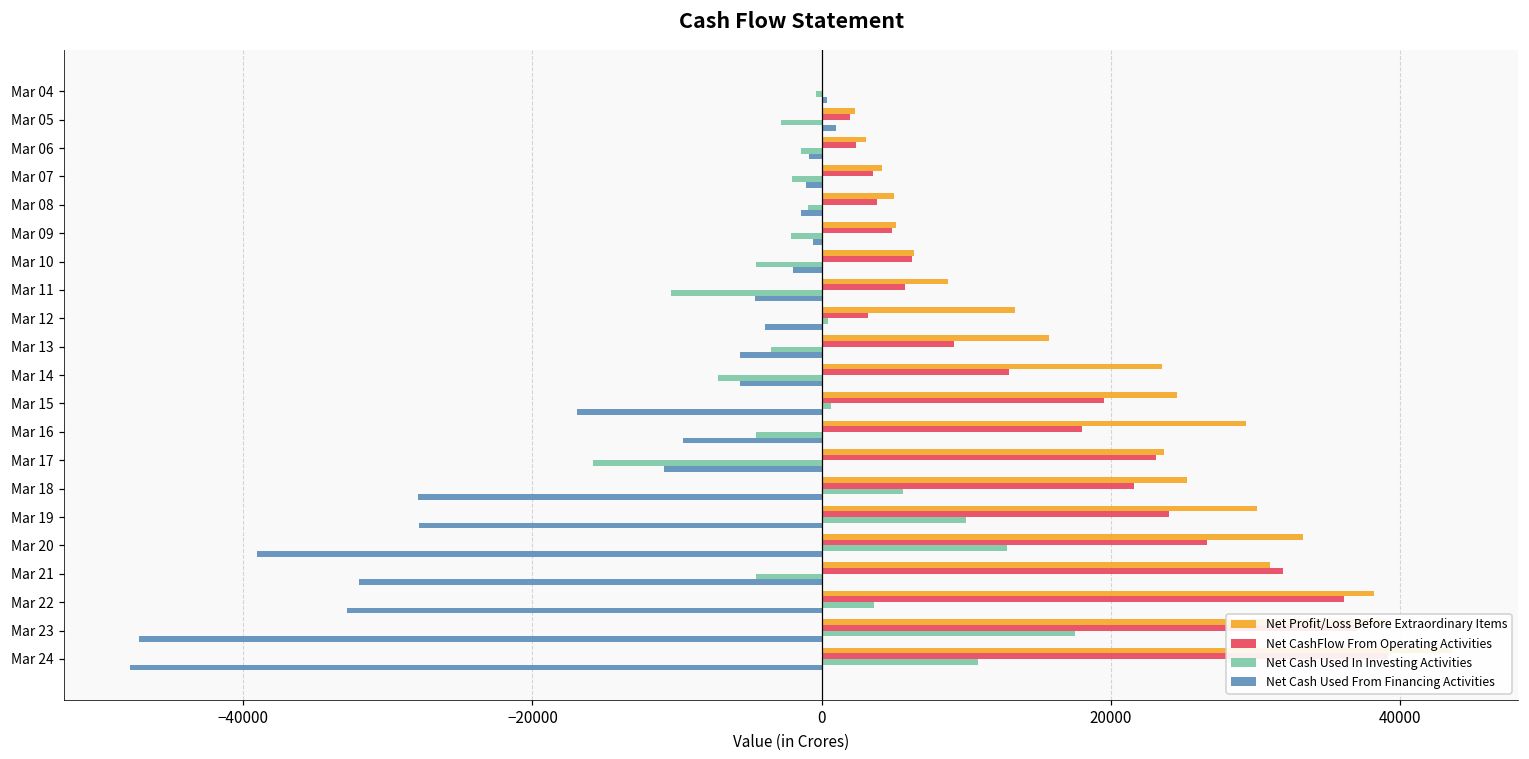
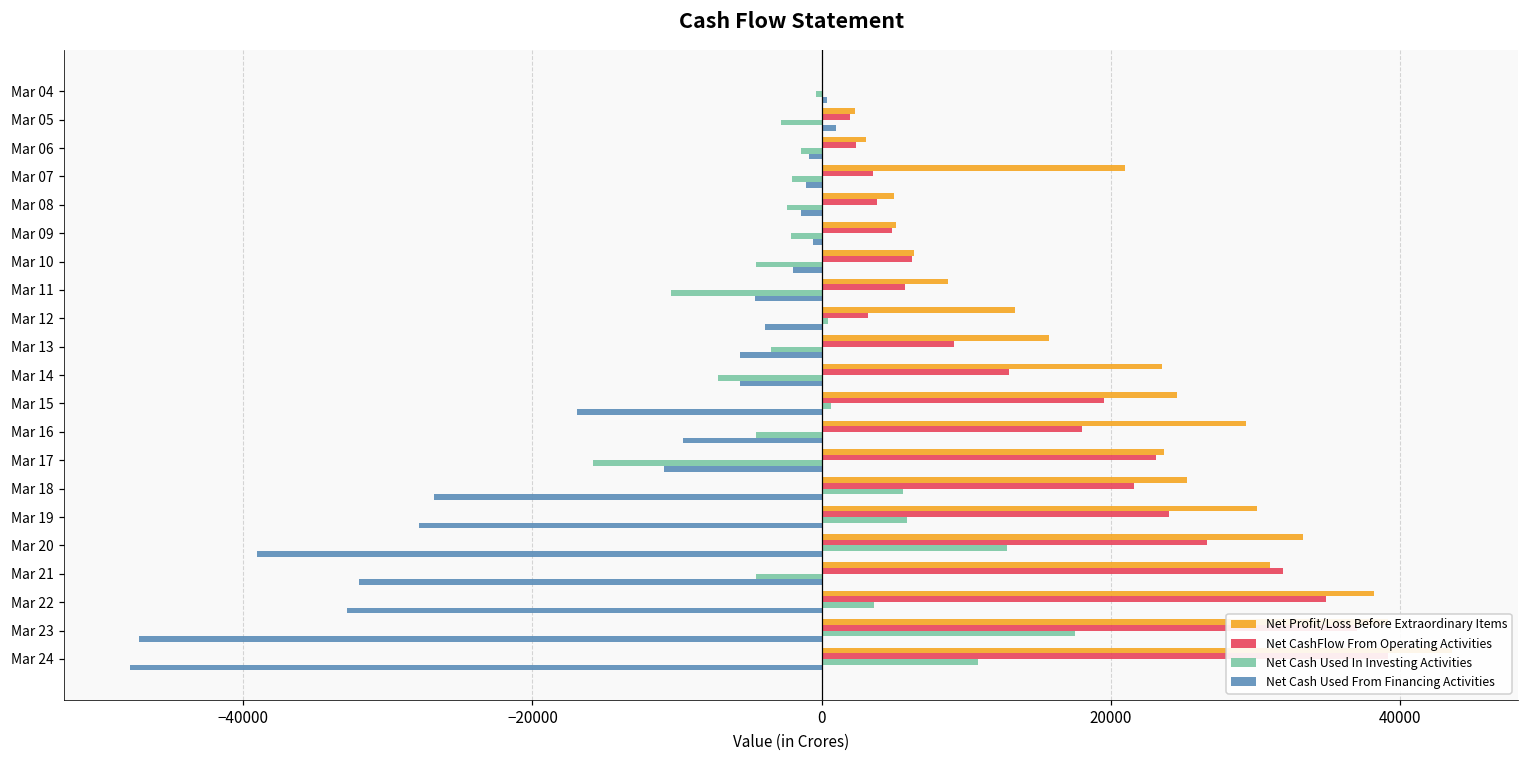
Net Profit/Loss Before Extraordinary Items, Mar 07: 4200 -> 21000
Net Cash Used In Investing Activities, Mar 08: -1000 -> -2400
Net Cash Used From Financing Activities, Mar 18: -27900 -> -26800
Net Cash Used In Investing Activities, Mar 19: 10000 -> 5900
Net CashFlow From Operating Activities, Mar 22: 36100 -> 34900
